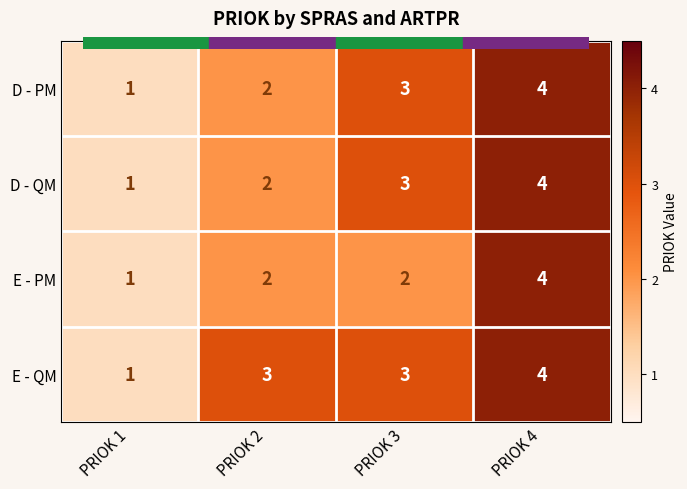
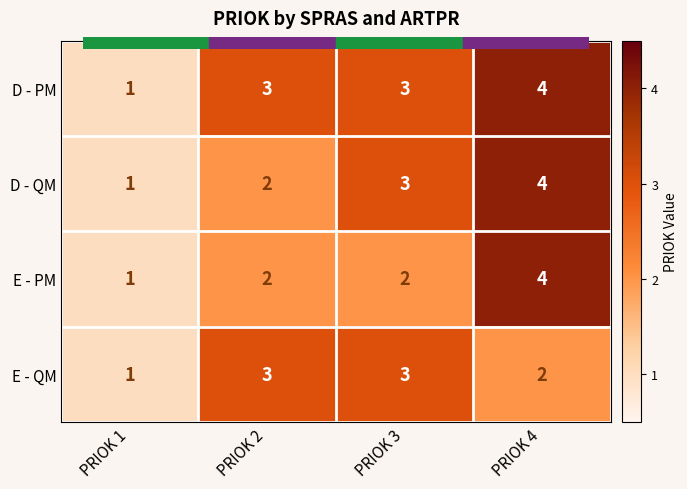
D - PM, PRIOK 2: 2 -> 3
E - QM, PRIOK 4: 4 -> 2
